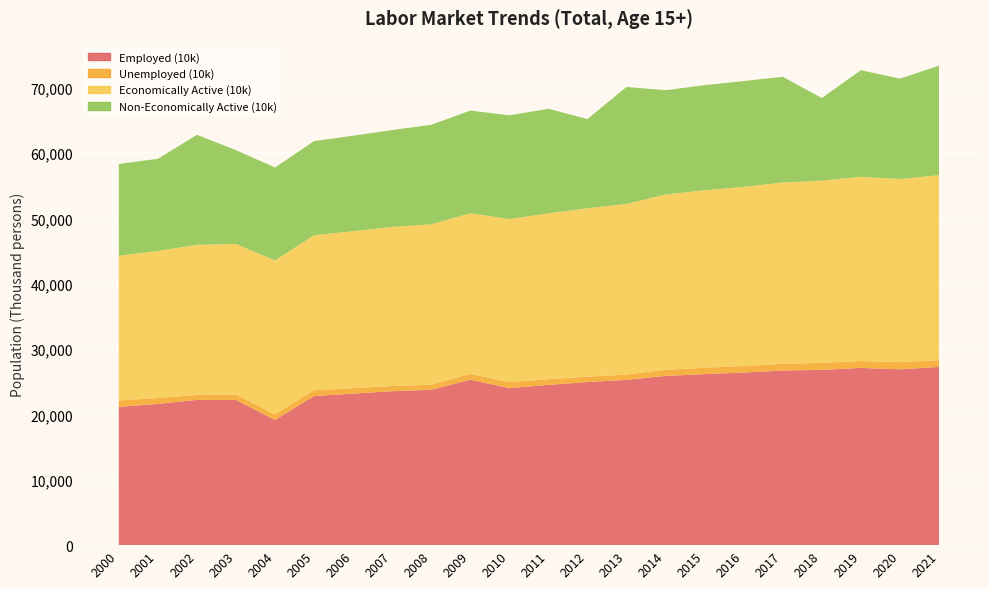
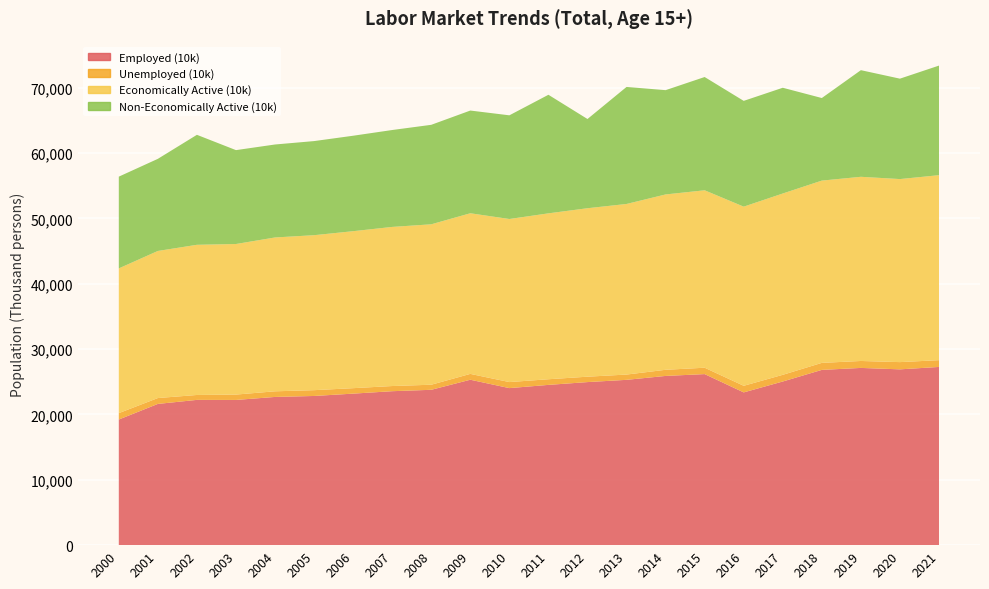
Employed (10k), 2000: 21,000 -> 19,000
Employed (10k), 2004: 19,000 -> 23,000
Non-Economically Active (10k), 2011: 16,000 -> 18,000
Non-Economically Active (10k), 2015: 16,000 -> 17,000
Employed (10k), 2016: 26,000 -> 23,000
Employed (10k), 2017: 27,000 -> 25,000
